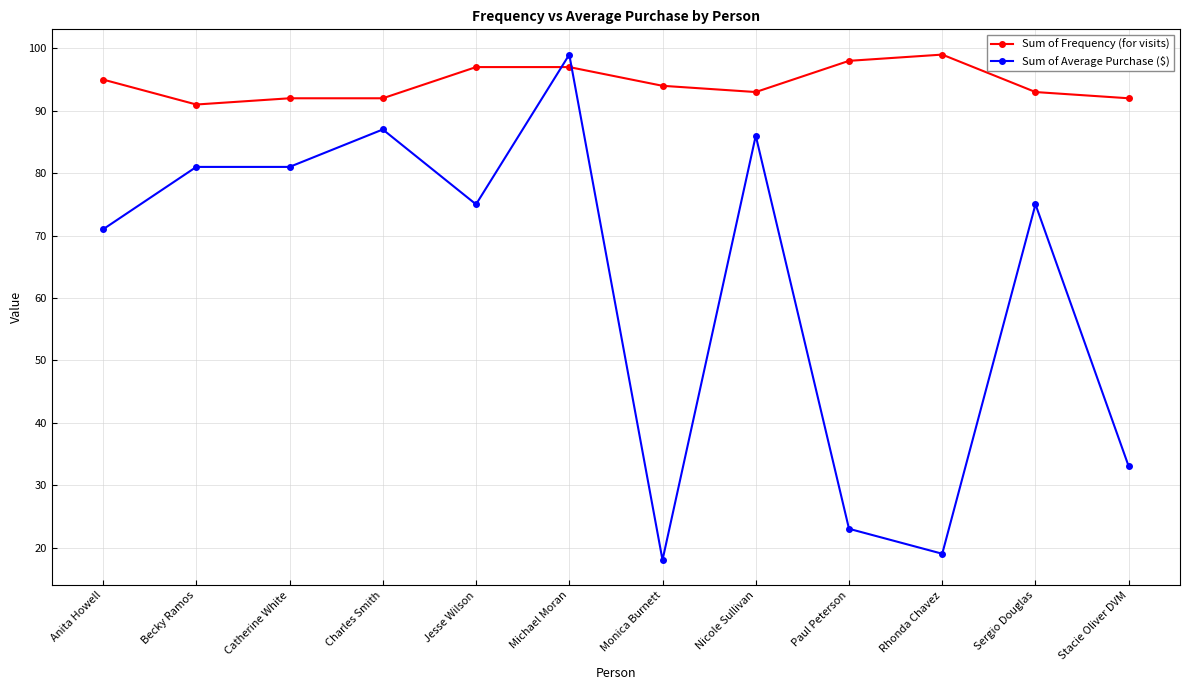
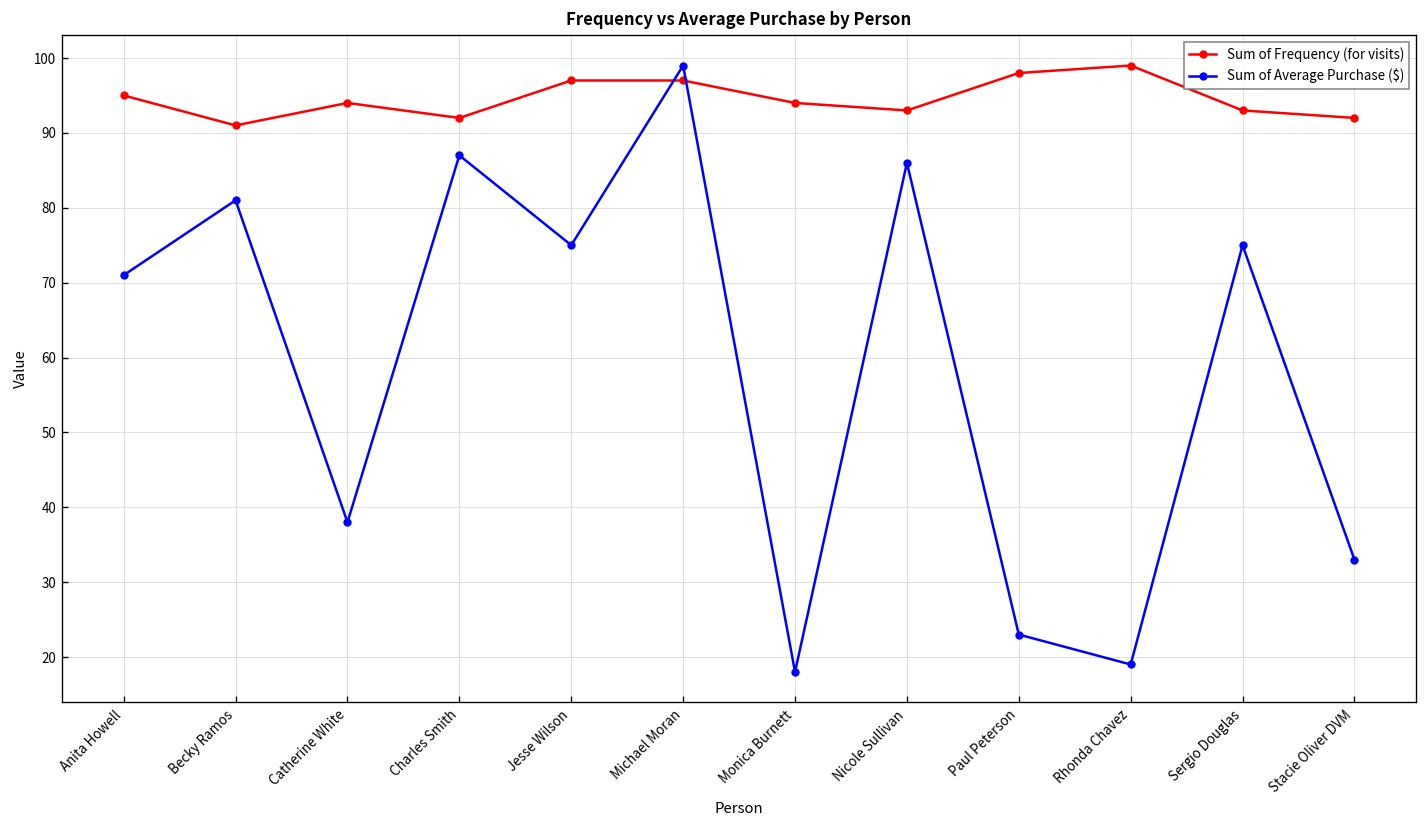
Sum of Frequency (for visits), Catherine White: 92 -> 94
Sum of Average Purchase ($), Catherine White: 81 -> 38
